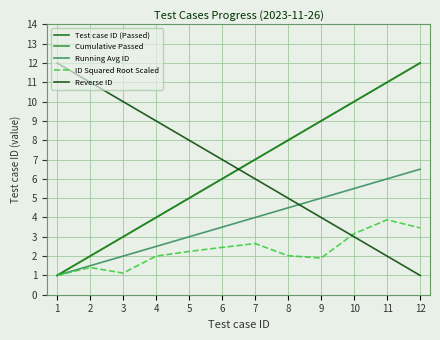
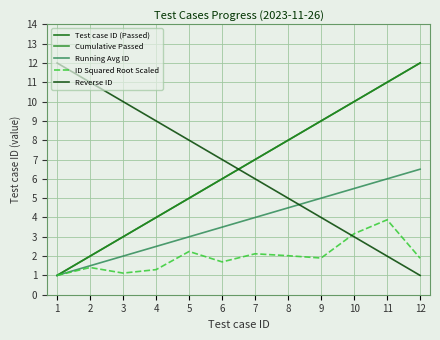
ID Squared Root Scaled, 4: 2.0 -> 1.3
ID Squared Root Scaled, 6: 2.5 -> 1.7
ID Squared Root Scaled, 7: 2.7 -> 2.1
ID Squared Root Scaled, 12: 3.5 -> 1.9
